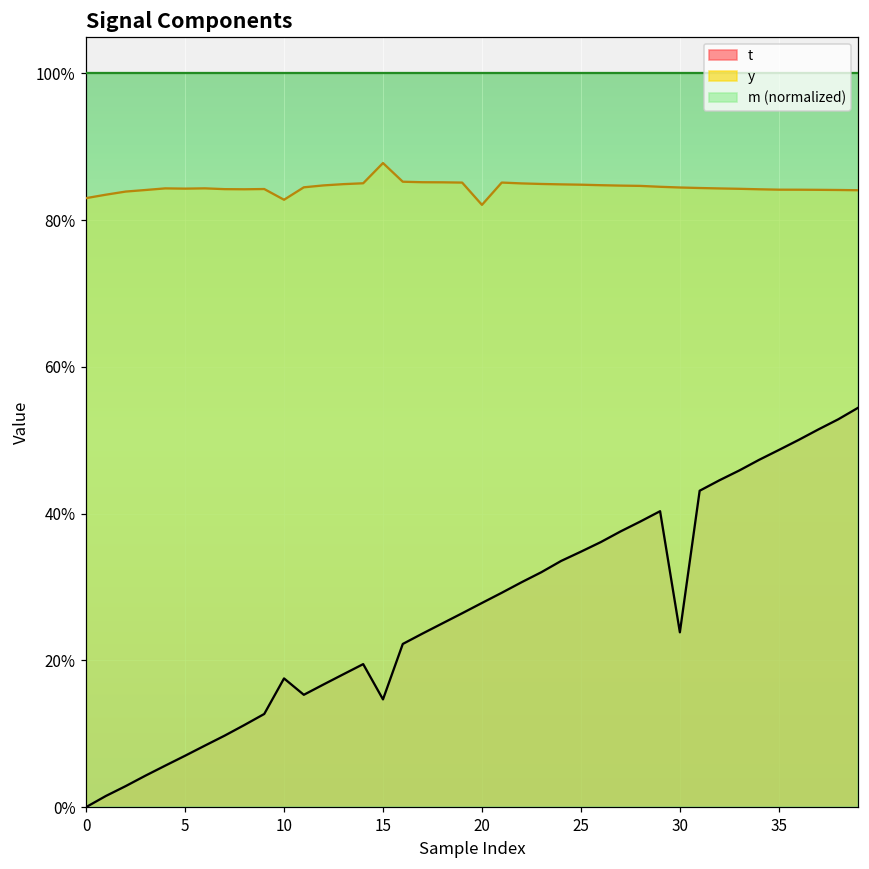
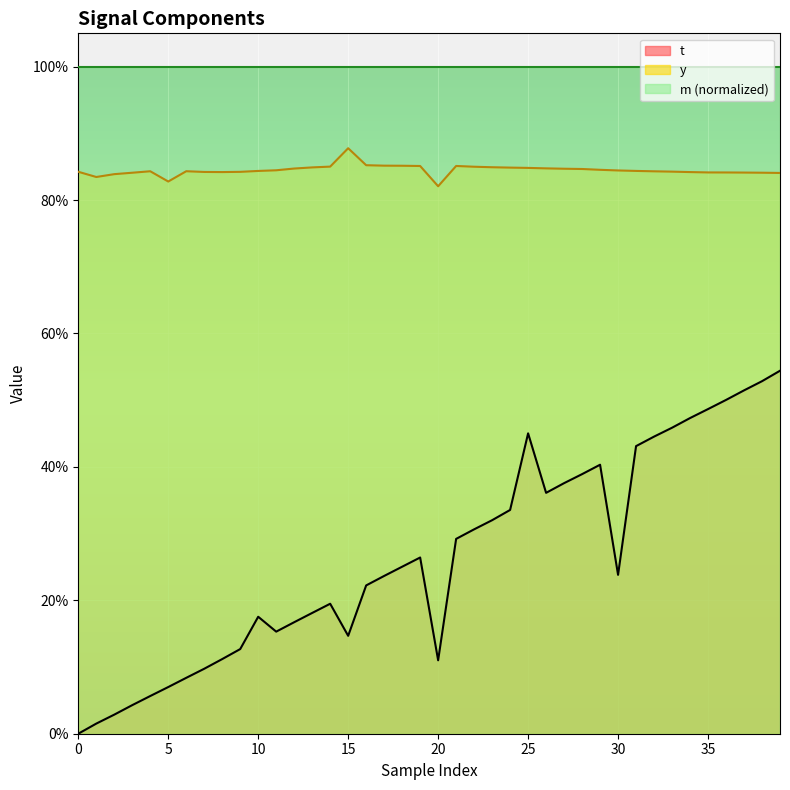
y, 0: 83% -> 84%
y, 5: 84% -> 83%
y, 10: 83% -> 84%
t, 20: 28% -> 11%
t, 25: 35% -> 45%
